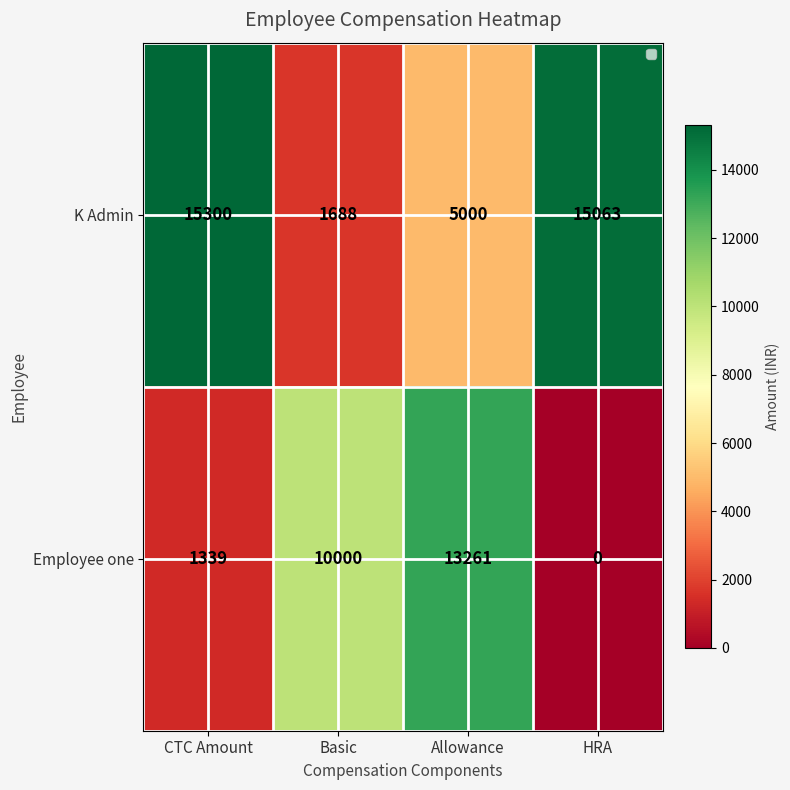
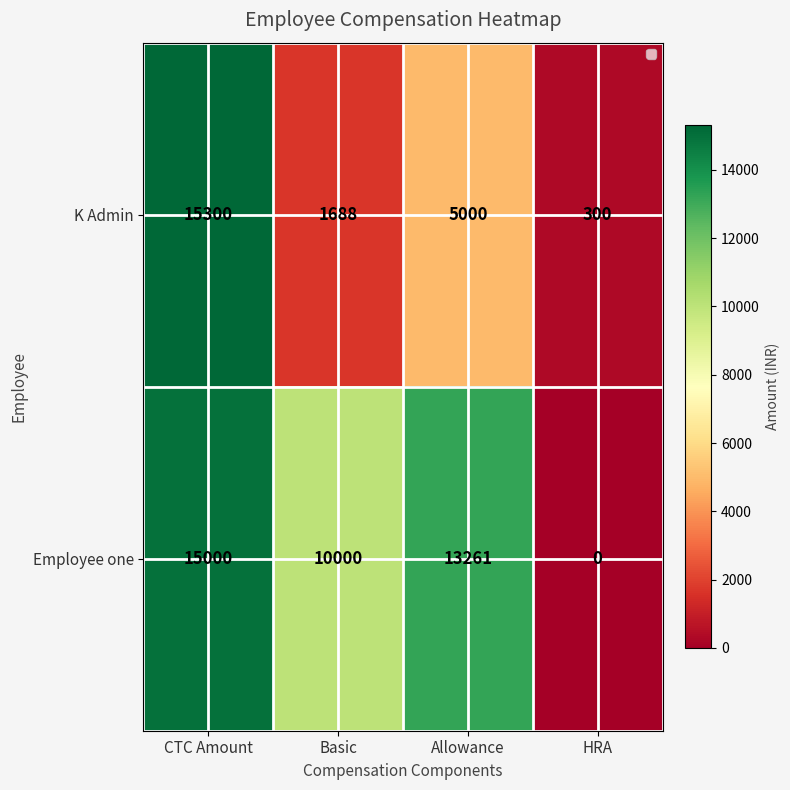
K Admin, HRA: 15063 -> 300
Employee one, CTC Amount: 1339 -> 15000
